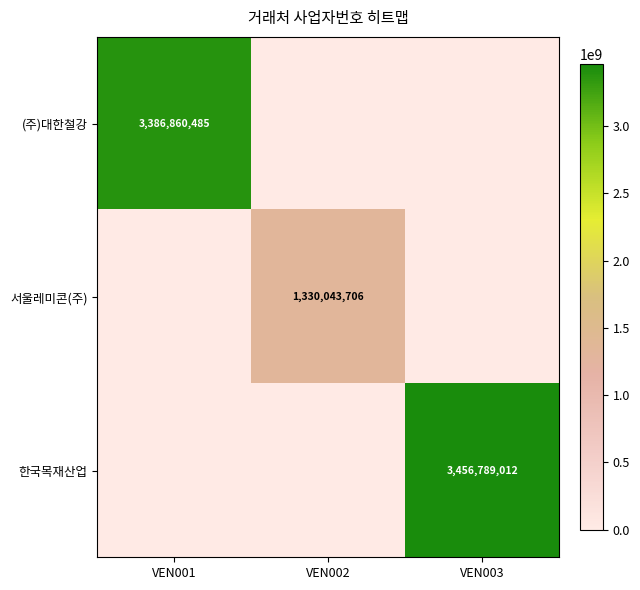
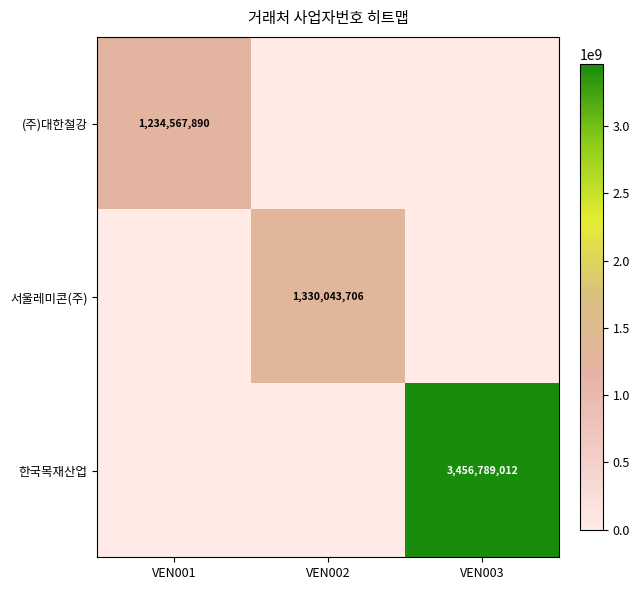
(주)대한철강, VEN001: 3,386,860,485 -> 1,234,567,890
